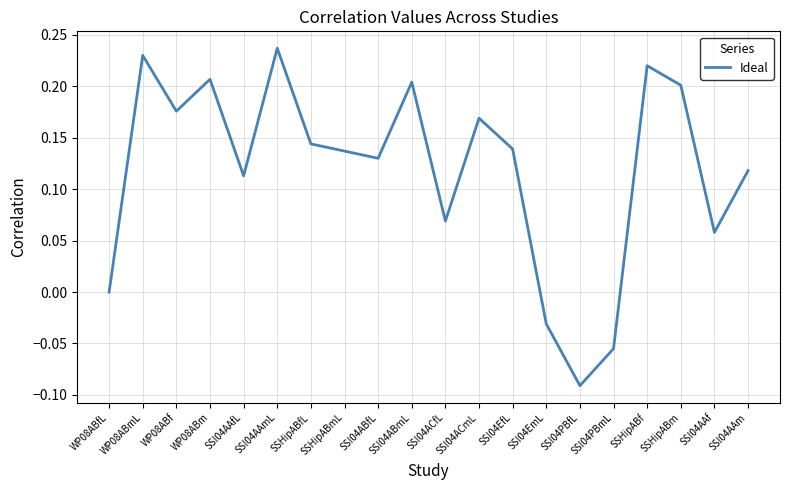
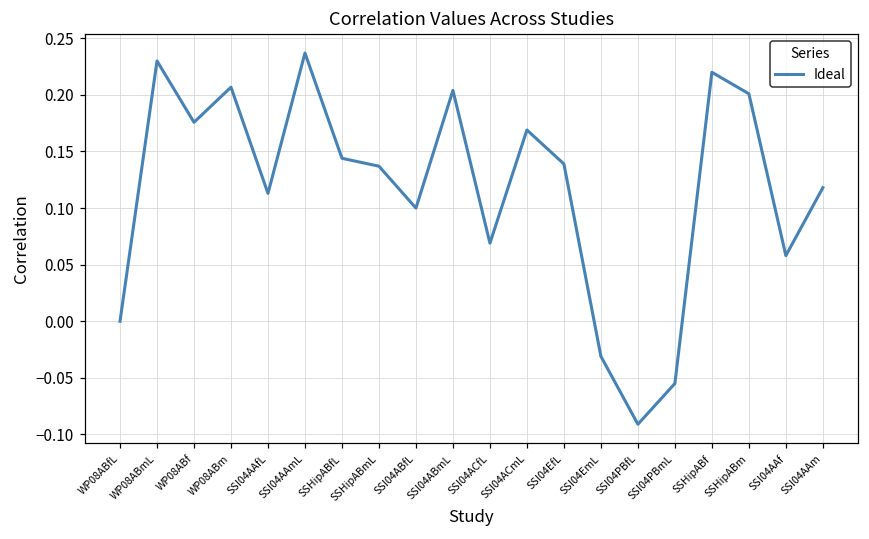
SSI04ABfL: 0.13 -> 0.10
